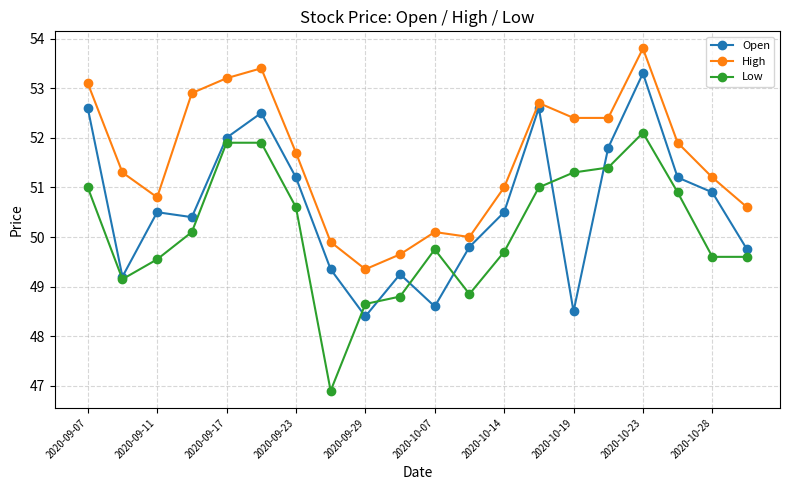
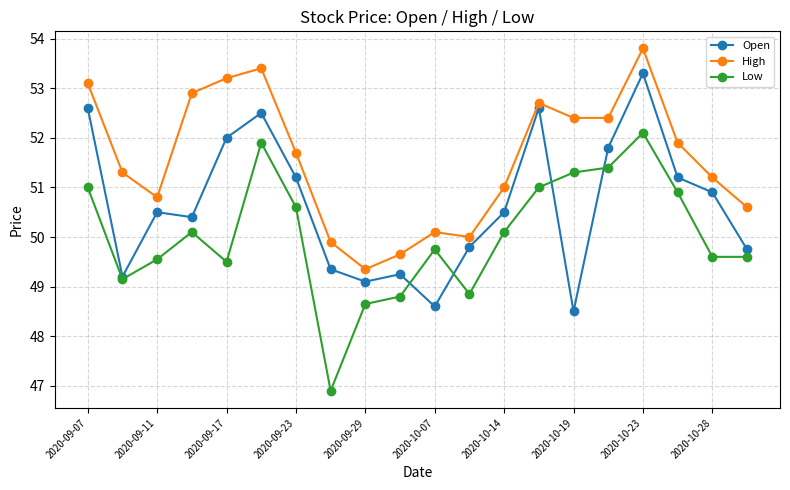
Low, 2020-09-17: 51.9 -> 49.5
Open, 2020-09-29: 48.4 -> 49.1
Low, 2020-10-14: 49.7 -> 50.1
